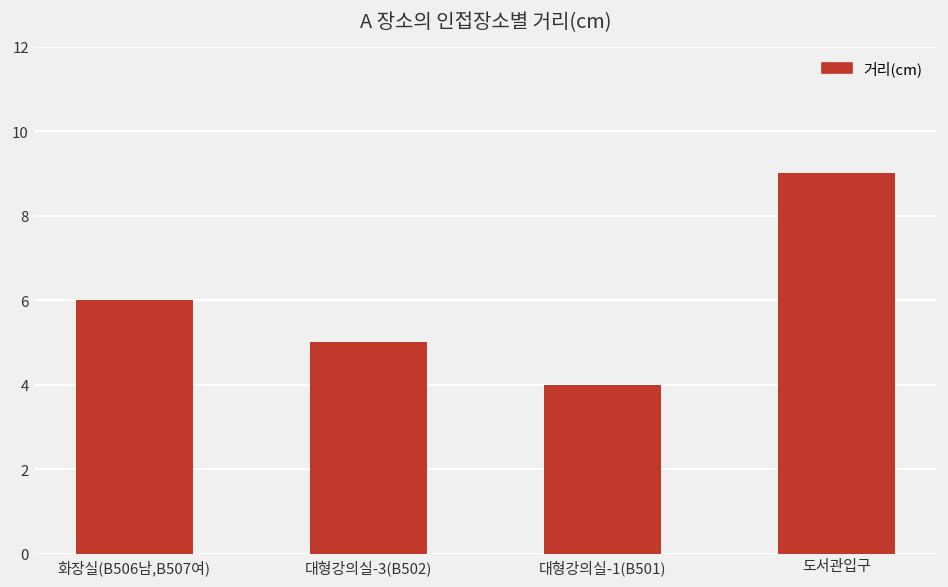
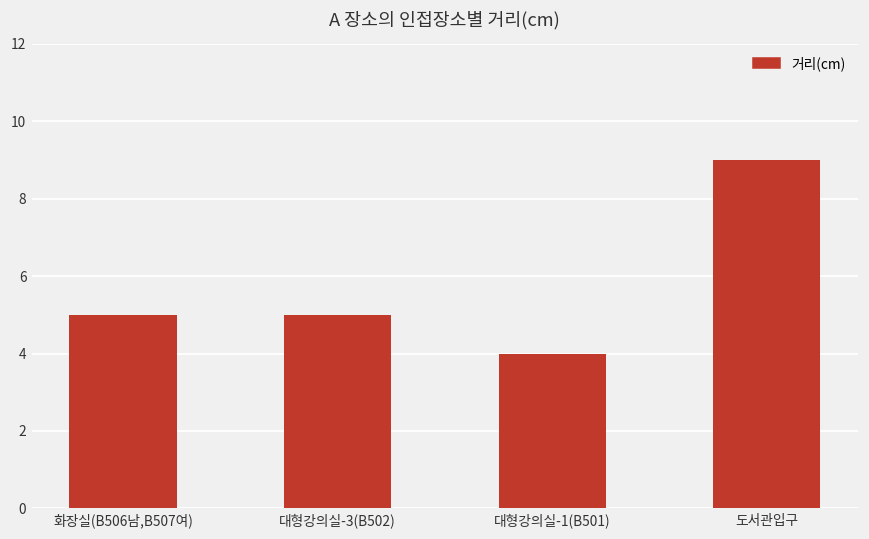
화장실(B506남,B507여): 6 -> 5
